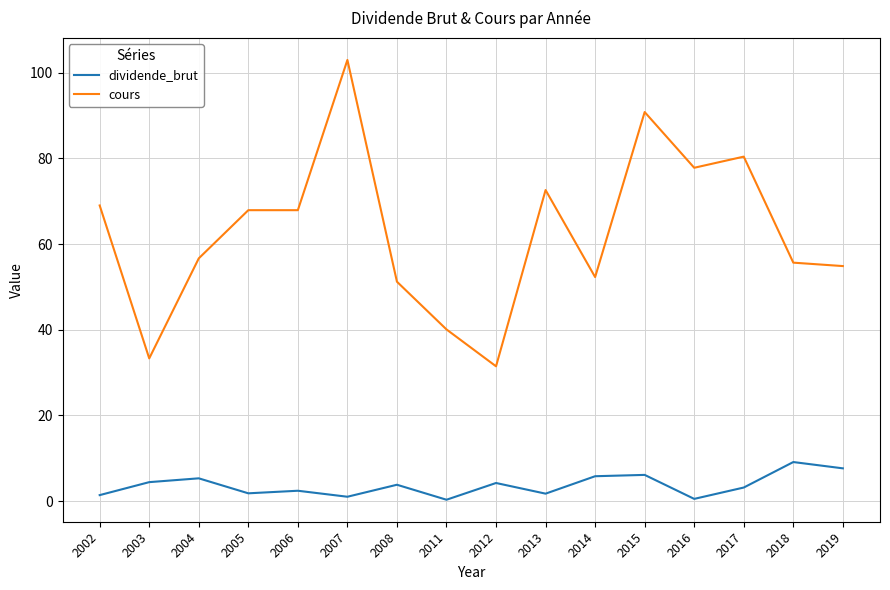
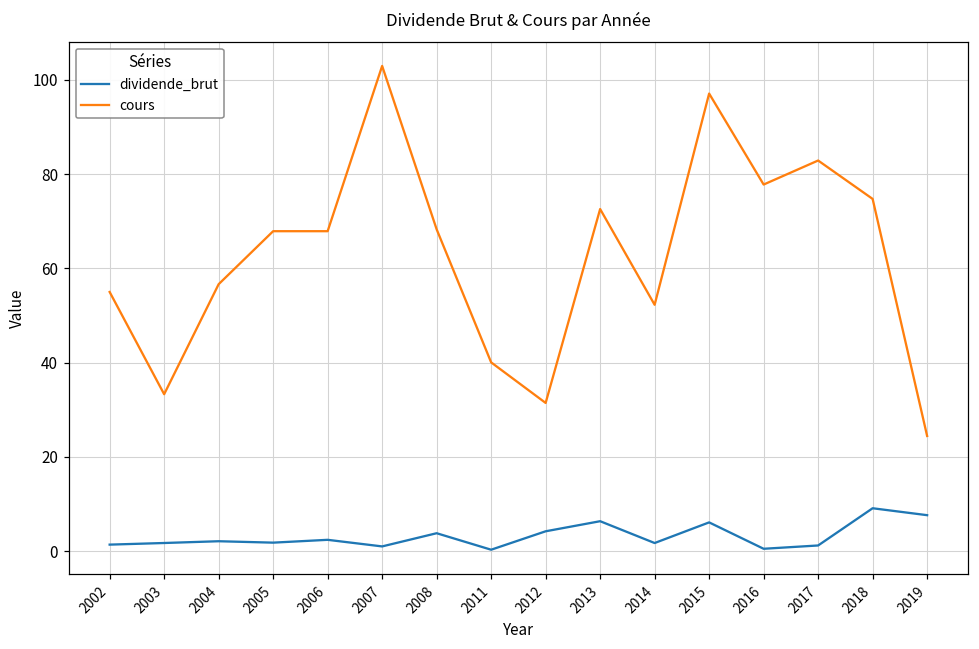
cours, 2002: 69 -> 55
dividende_brut, 2003: 4 -> 2
dividende_brut, 2004: 5 -> 2
cours, 2008: 51 -> 68
dividende_brut, 2013: 2 -> 6
dividende_brut, 2014: 6 -> 2
cours, 2015: 91 -> 97
dividende_brut, 2017: 3 -> 1
cours, 2017: 80 -> 83
cours, 2018: 56 -> 75
cours, 2019: 55 -> 24
